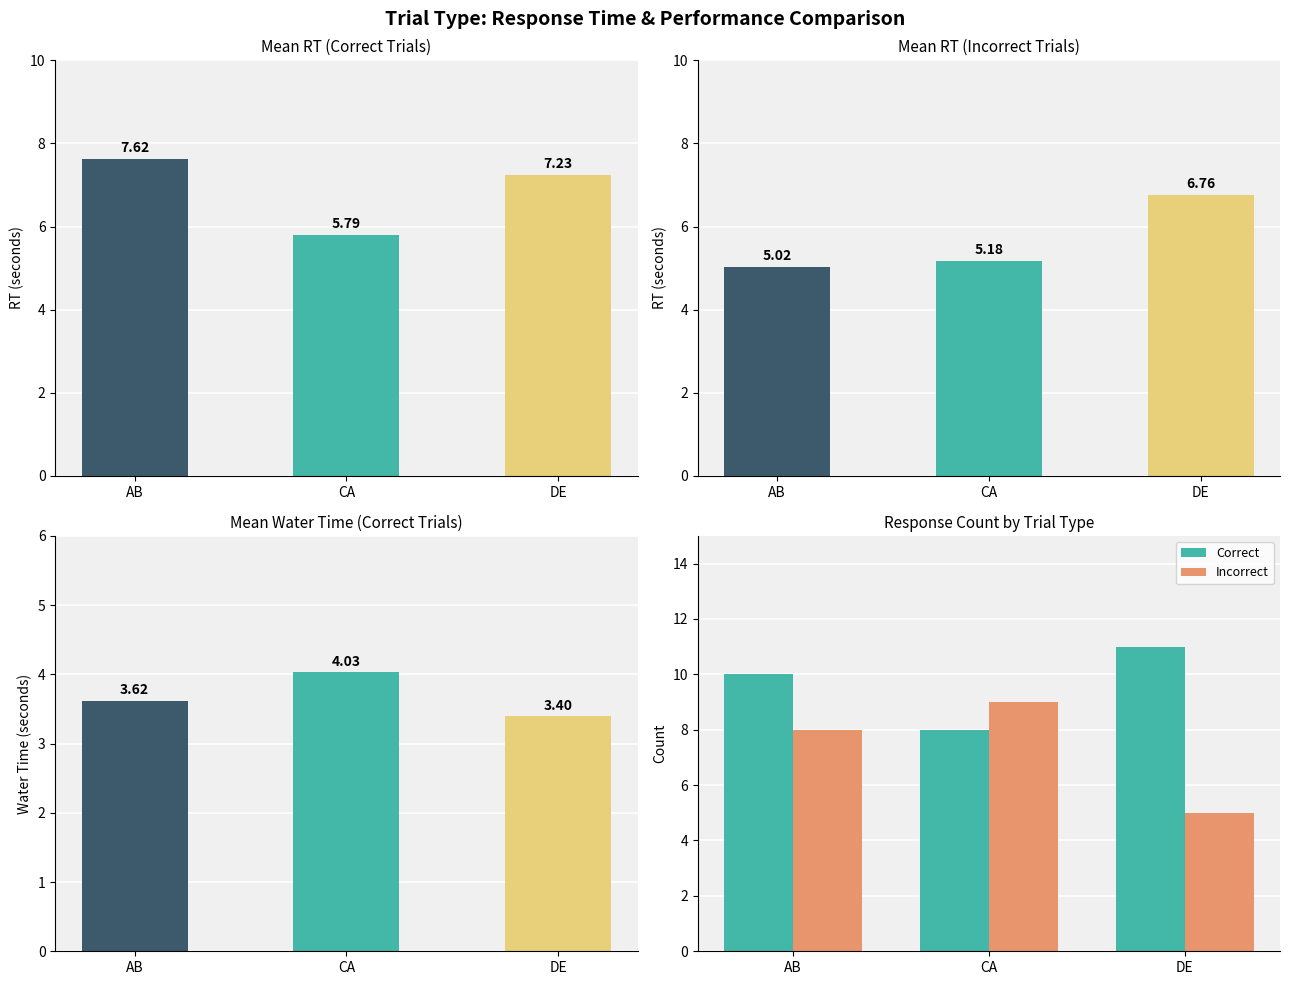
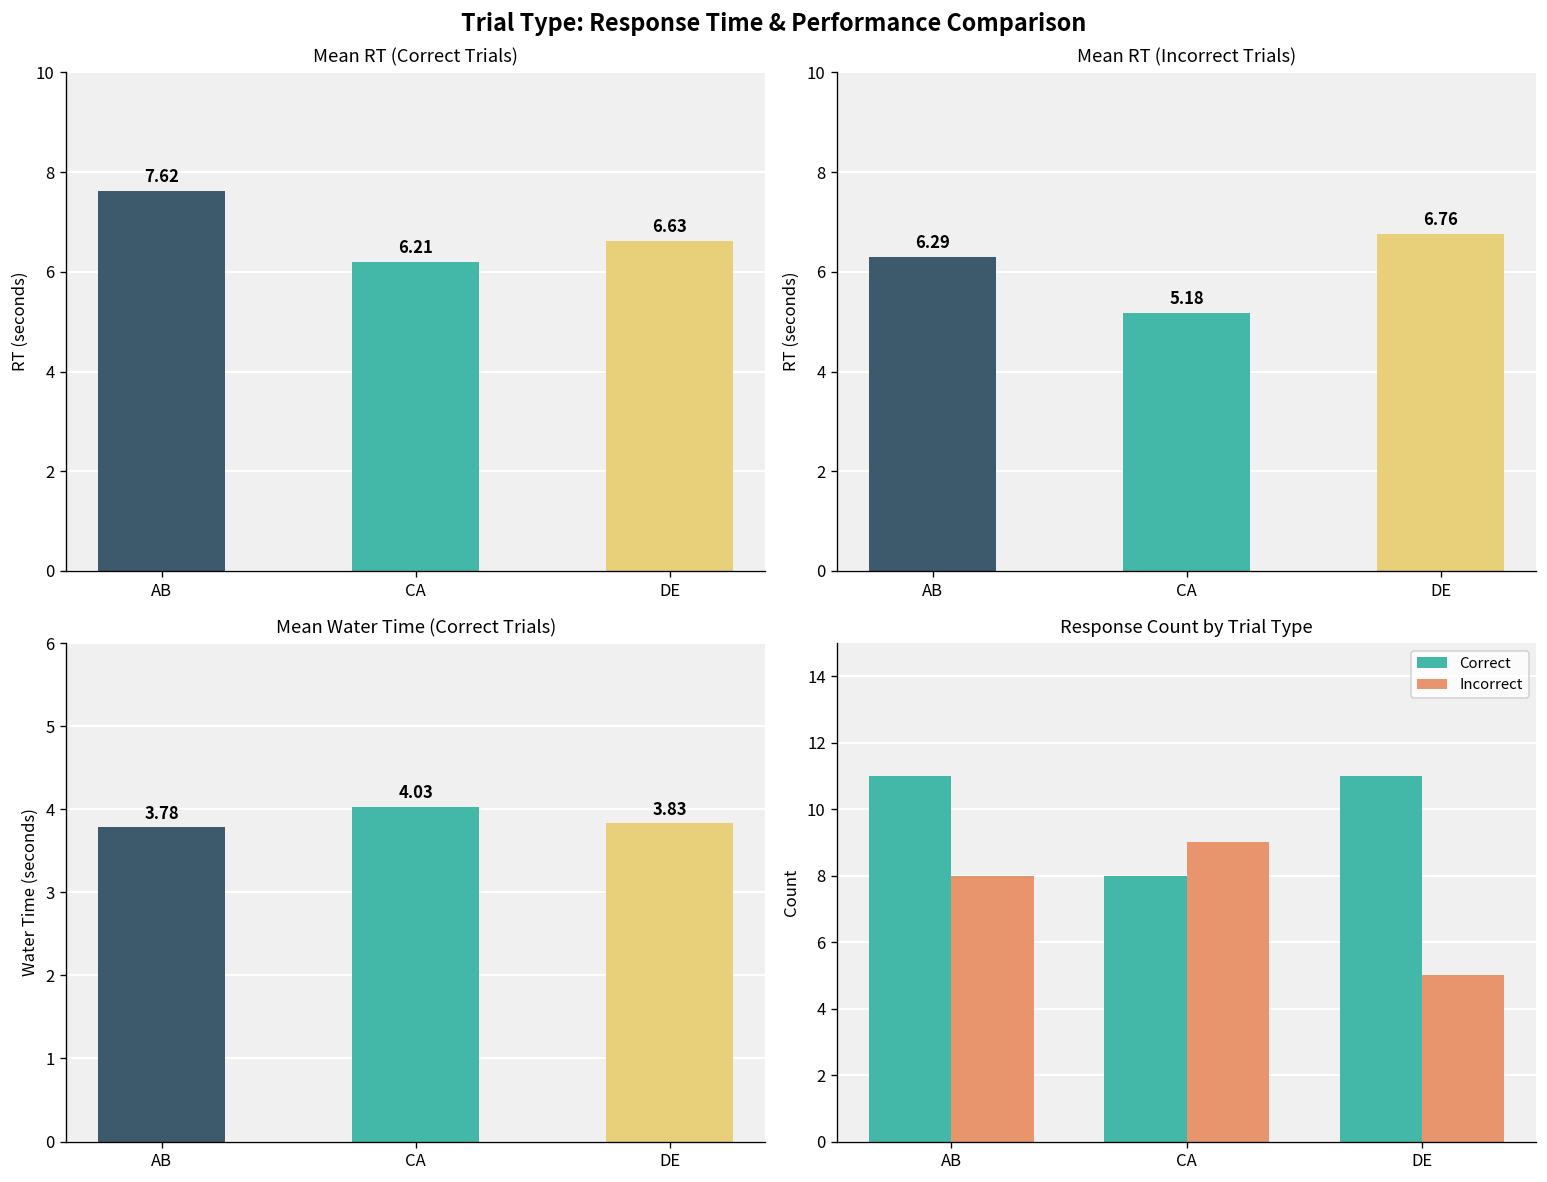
Mean RT (Correct Trials), CA: 5.79 -> 6.21
Mean RT (Correct Trials), DE: 7.23 -> 6.63
Mean RT (Incorrect Trials), AB: 5.02 -> 6.29
Mean Water Time (Correct Trials), AB: 3.62 -> 3.78
Mean Water Time (Correct Trials), DE: 3.40 -> 3.83
Response Count by Trial Type, Correct, AB: 10 -> 11
